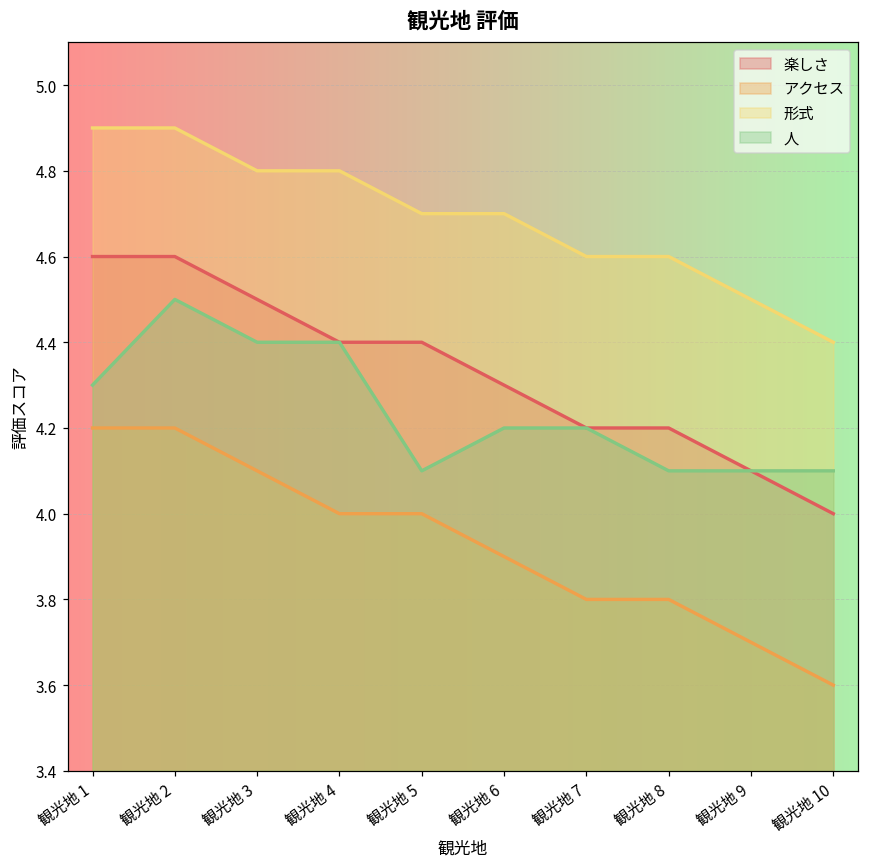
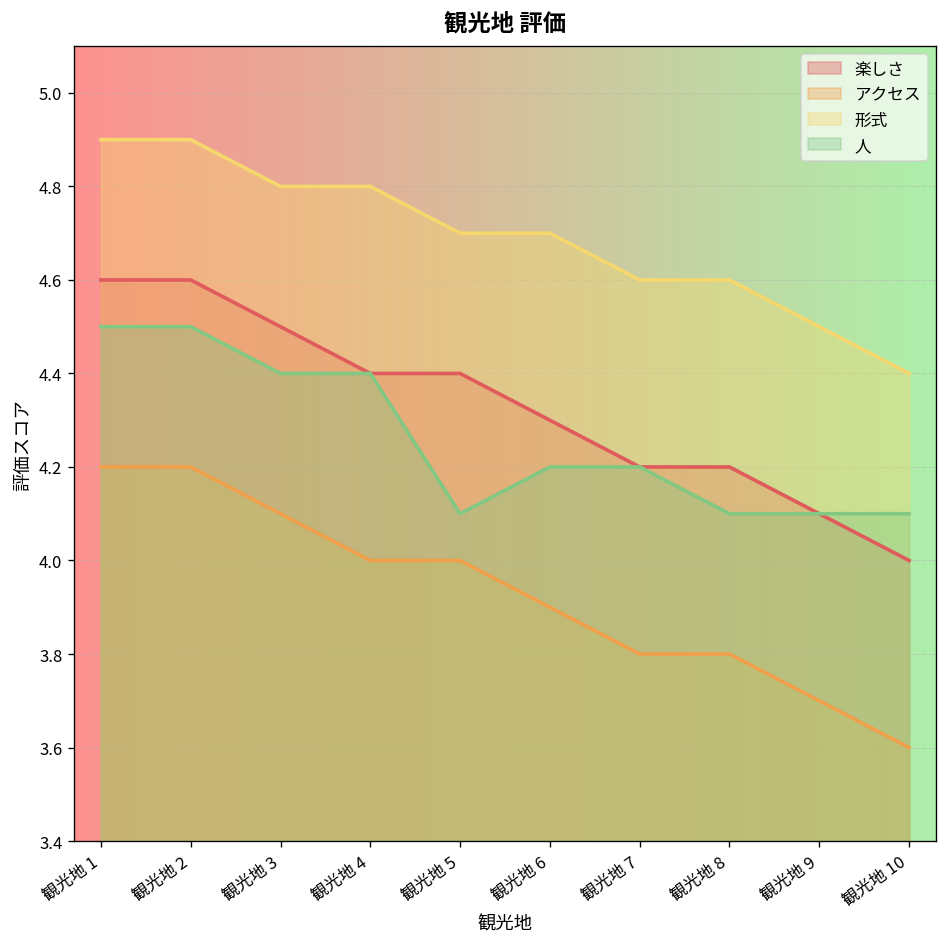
人, 観光地 1: 4.3 -> 4.5
